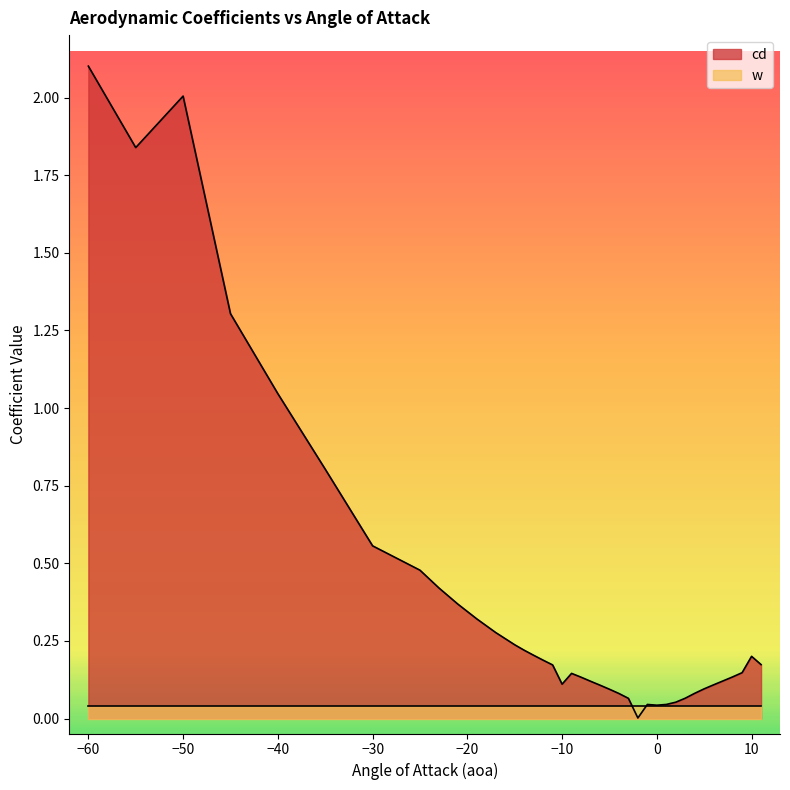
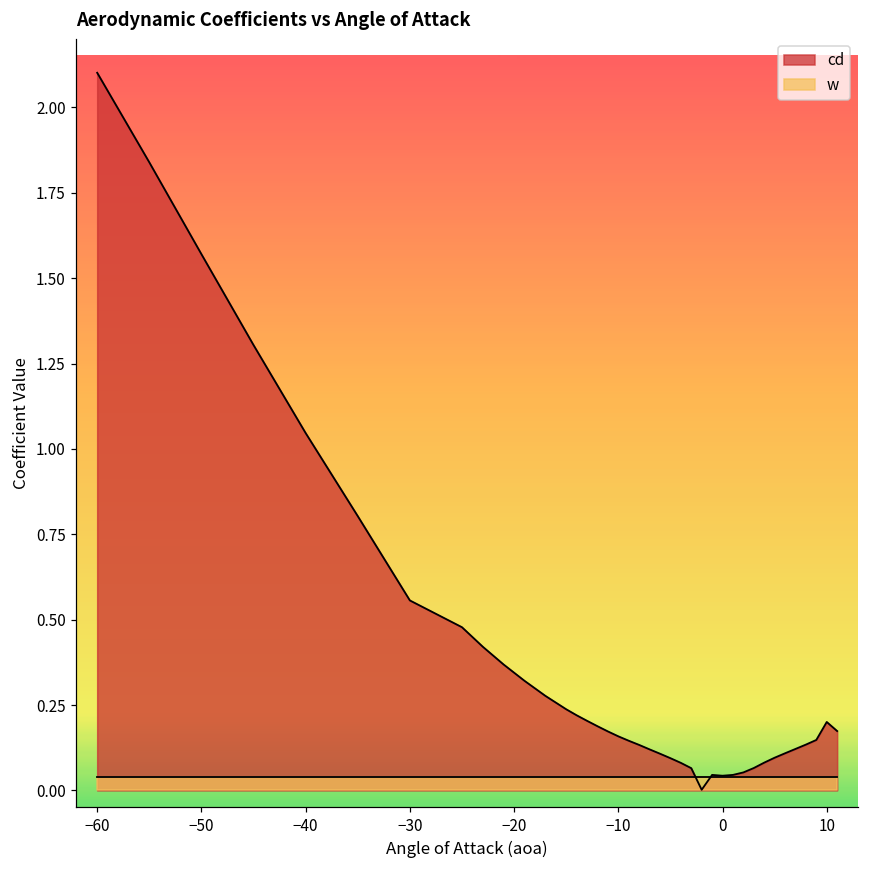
cd, −50: 2.00 -> 1.57
cd, −10: 0.11 -> 0.16
